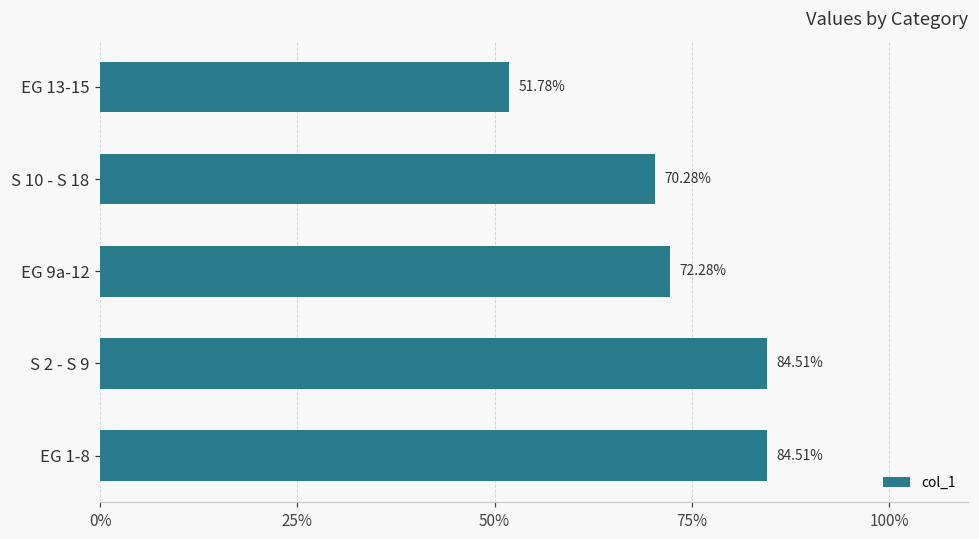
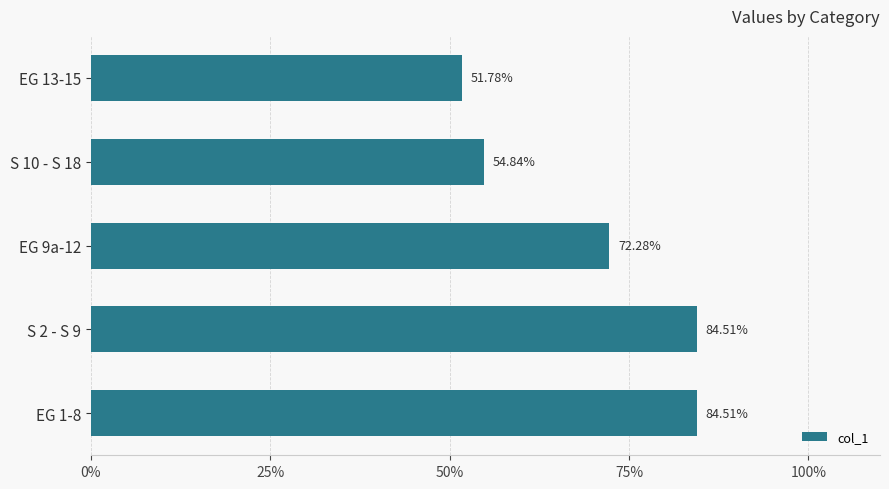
S 10 - S 18: 70.28% -> 54.84%
